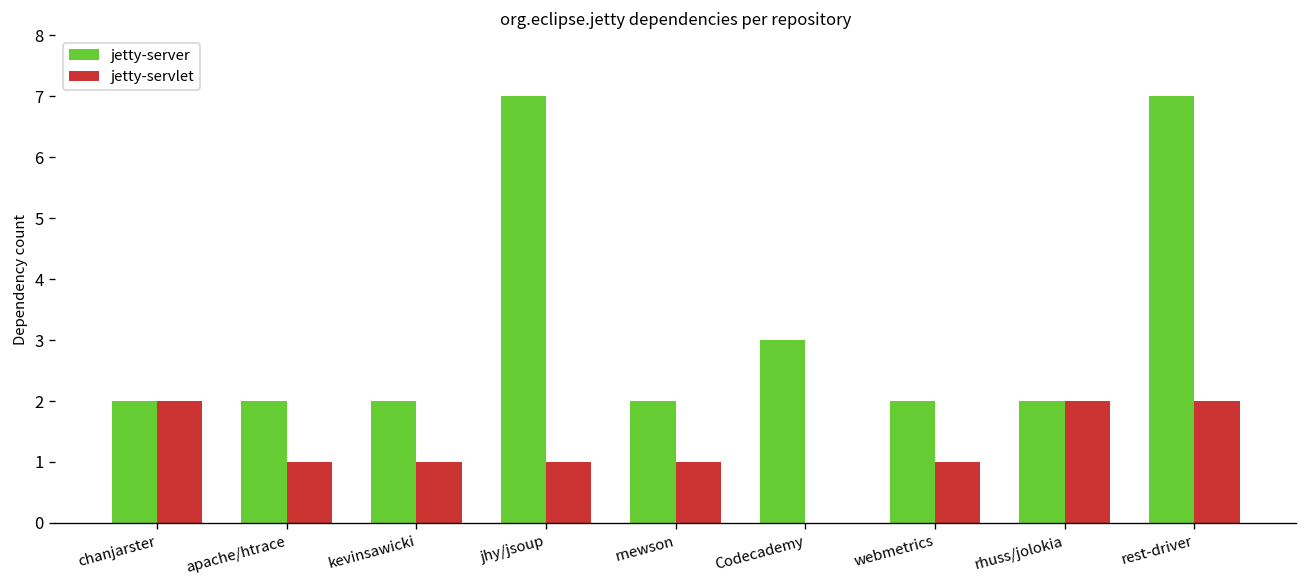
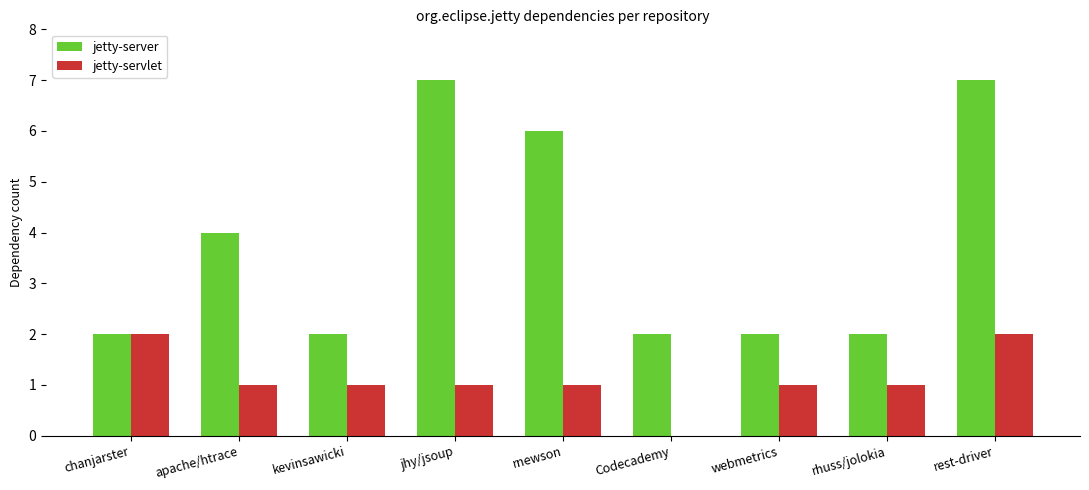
jetty-server, apache/htrace: 2 -> 4
jetty-server, rnewson: 2 -> 6
jetty-server, Codecademy: 3 -> 2
jetty-servlet, rhuss/jolokia: 2 -> 1
